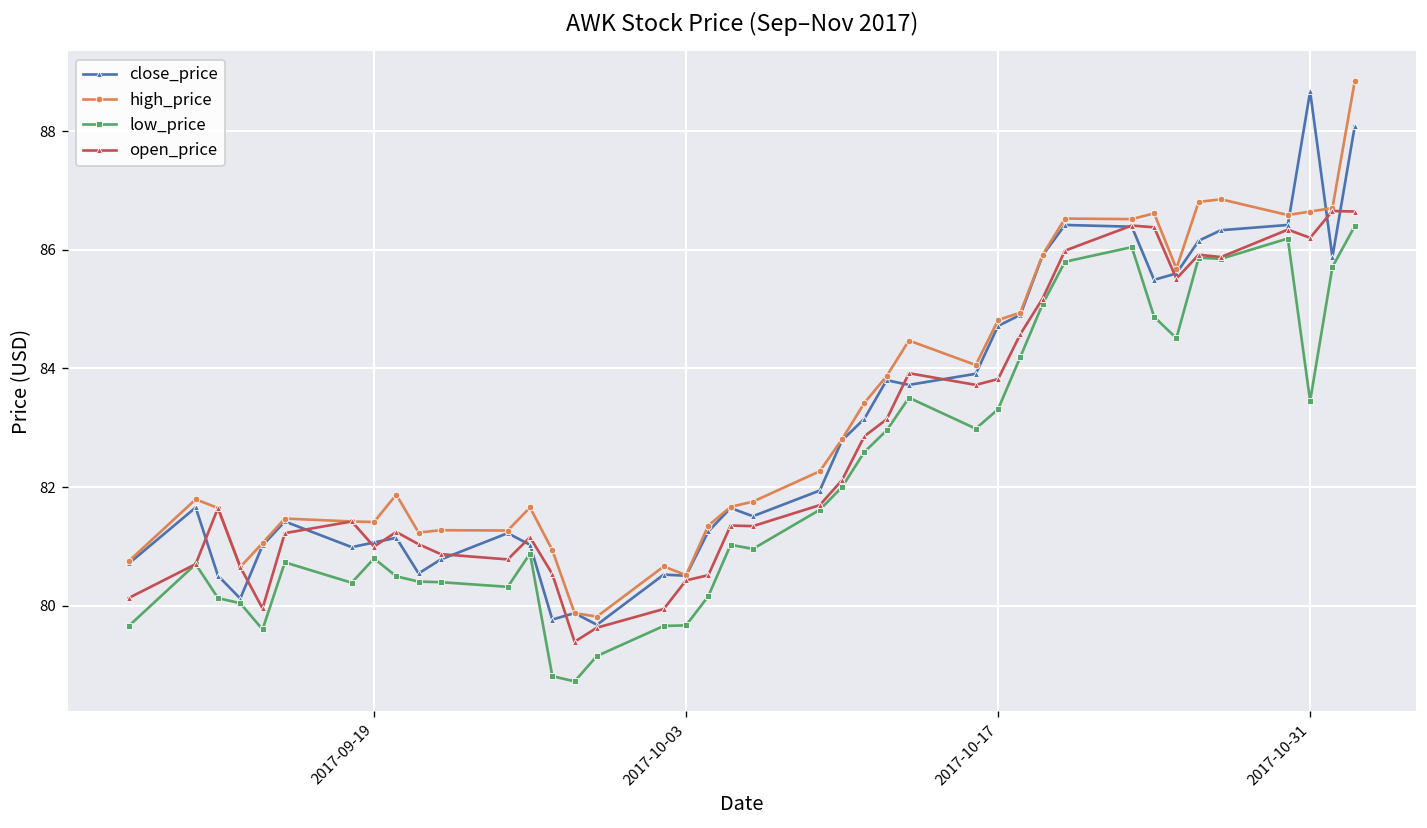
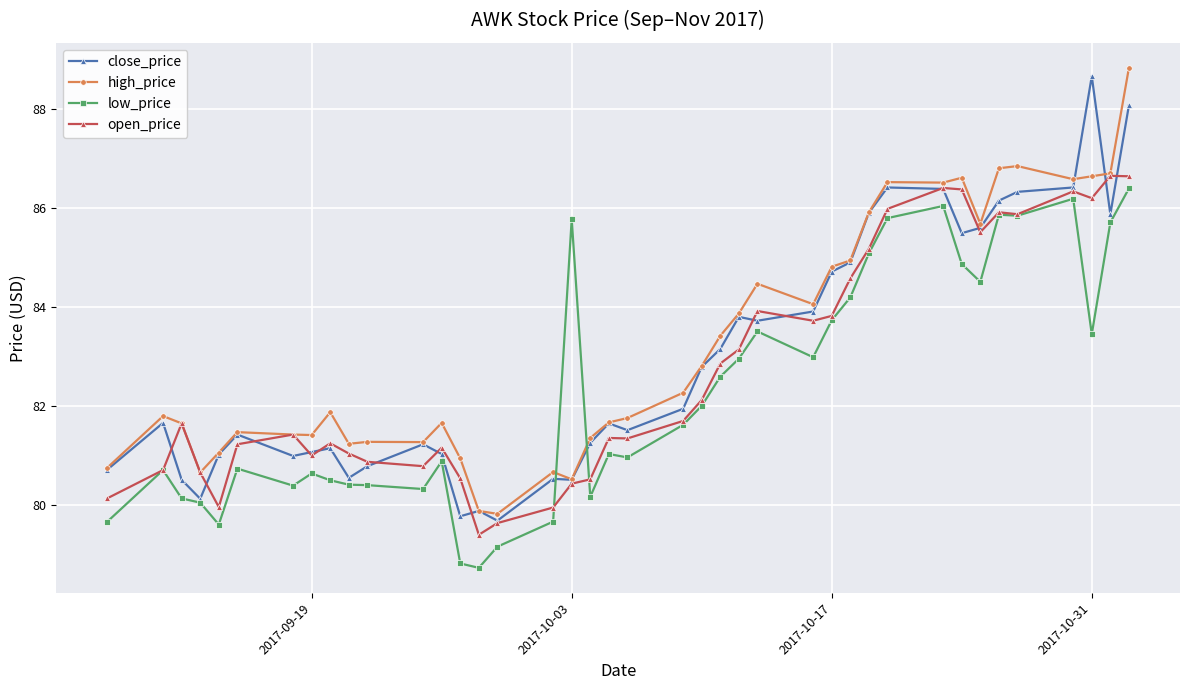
low_price, 2017-09-19: 80.8 -> 80.6
low_price, 2017-10-03: 79.7 -> 85.8
low_price, 2017-10-17: 83.3 -> 83.7
